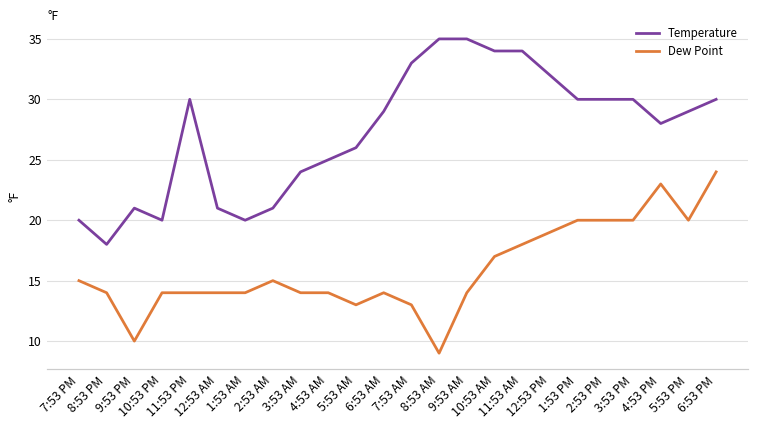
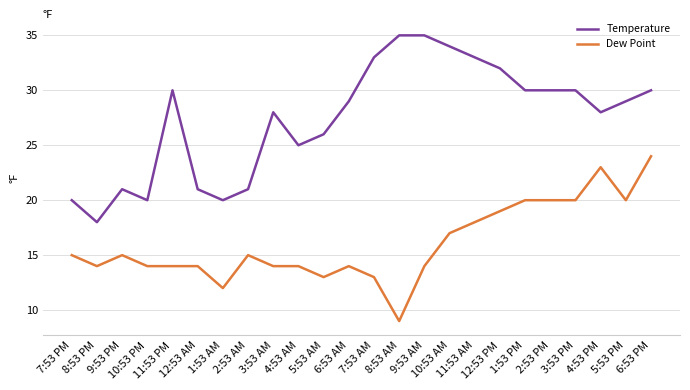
Dew Point, 9:53 PM: 10 -> 15
Dew Point, 1:53 AM: 14 -> 12
Temperature, 3:53 AM: 24 -> 28
Temperature, 11:53 AM: 34 -> 33
